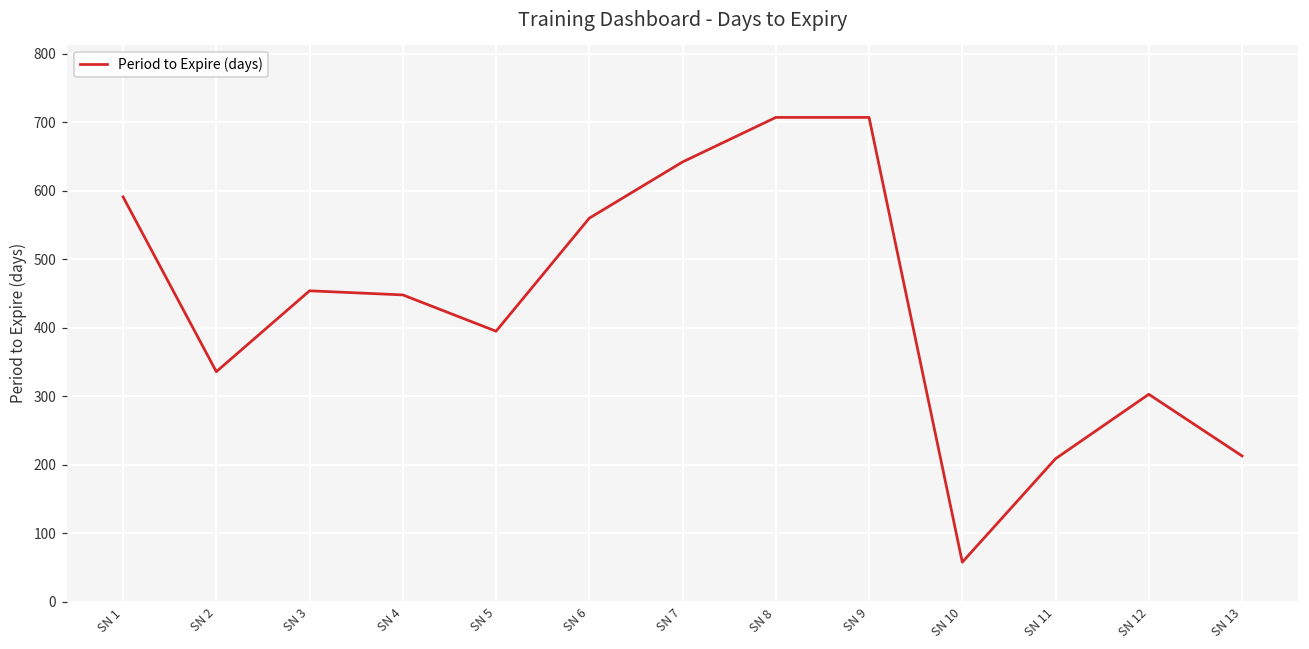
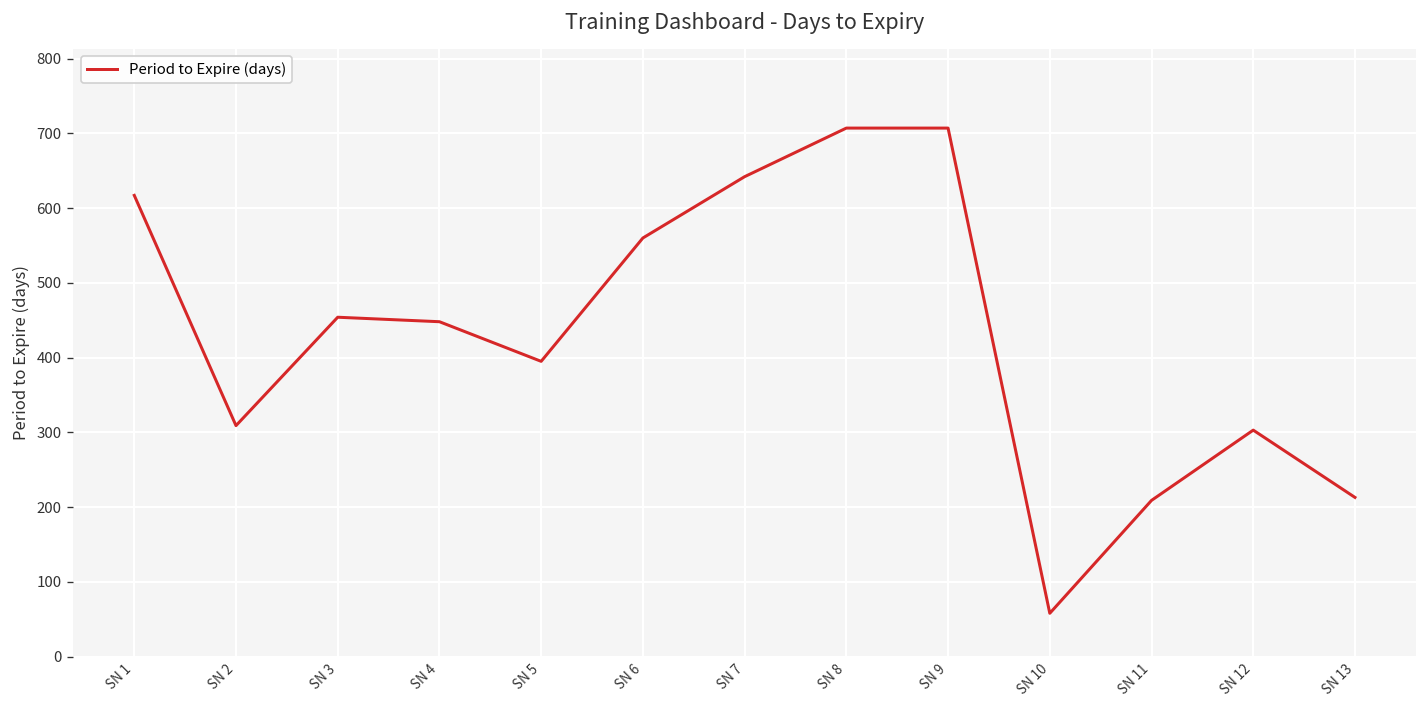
SN 1: 590 -> 620
SN 2: 340 -> 310
